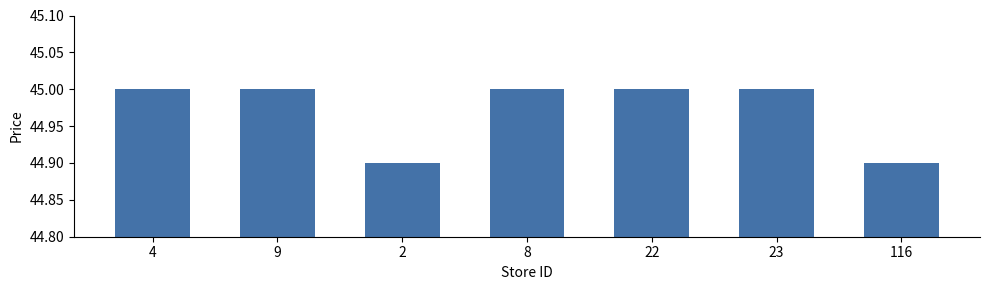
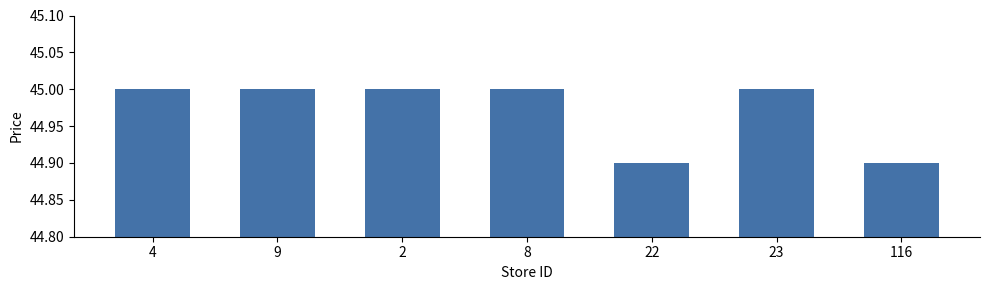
2: 44.9 -> 45.0
22: 45.0 -> 44.9
